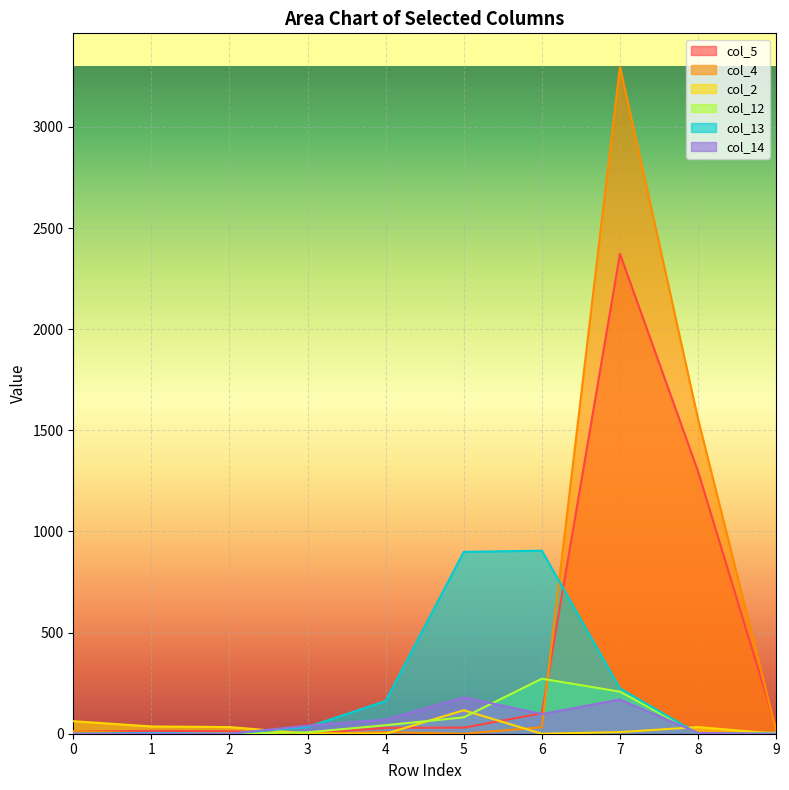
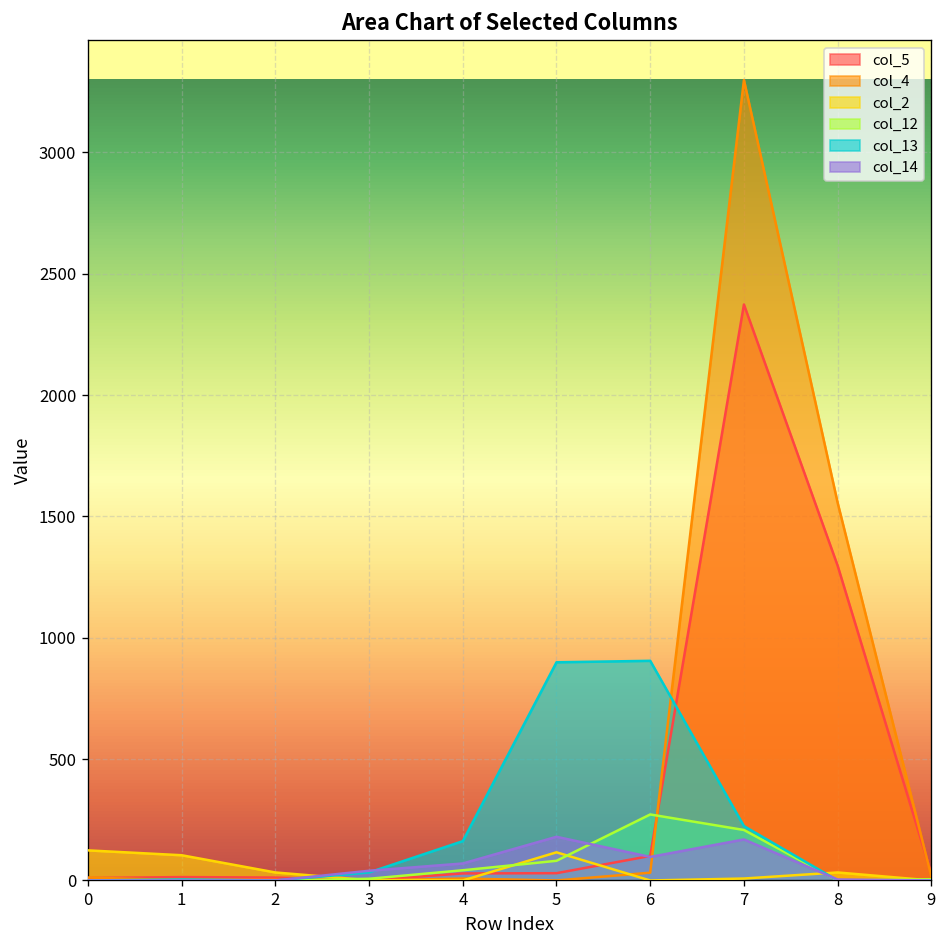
col_2, 0: 60 -> 120
col_2, 1: 40 -> 100
